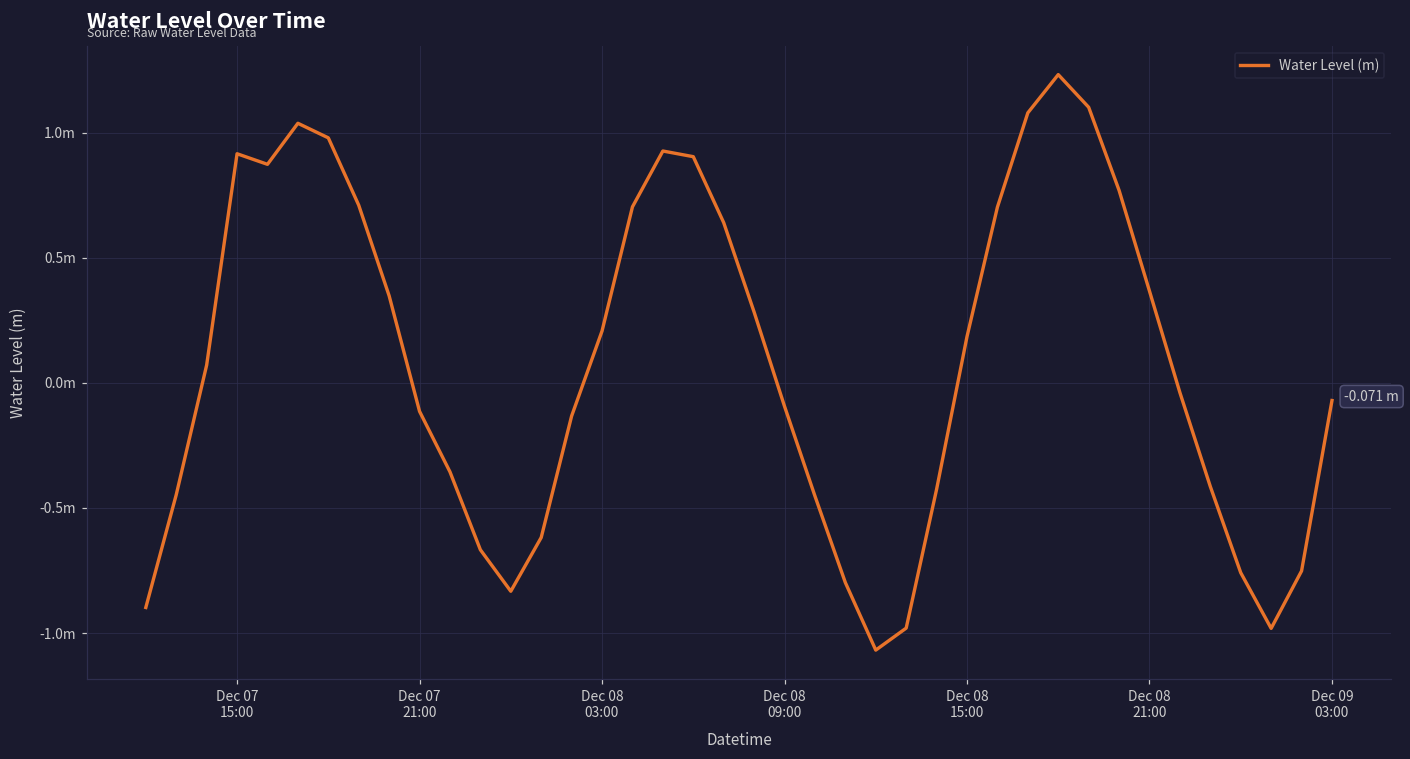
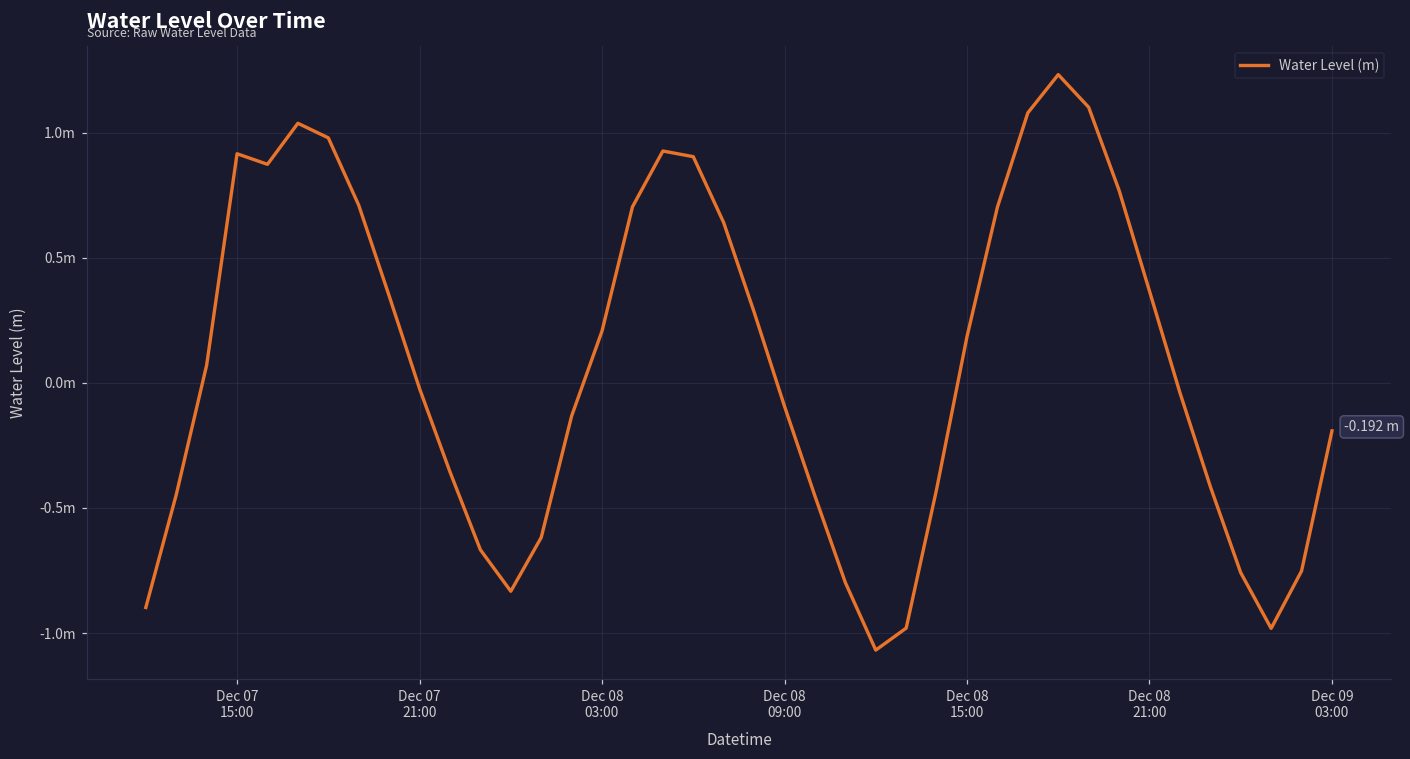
Dec 07 21:00: -0.11m -> -0.02m
Dec 09 03:00: -0.071 -> -0.192
